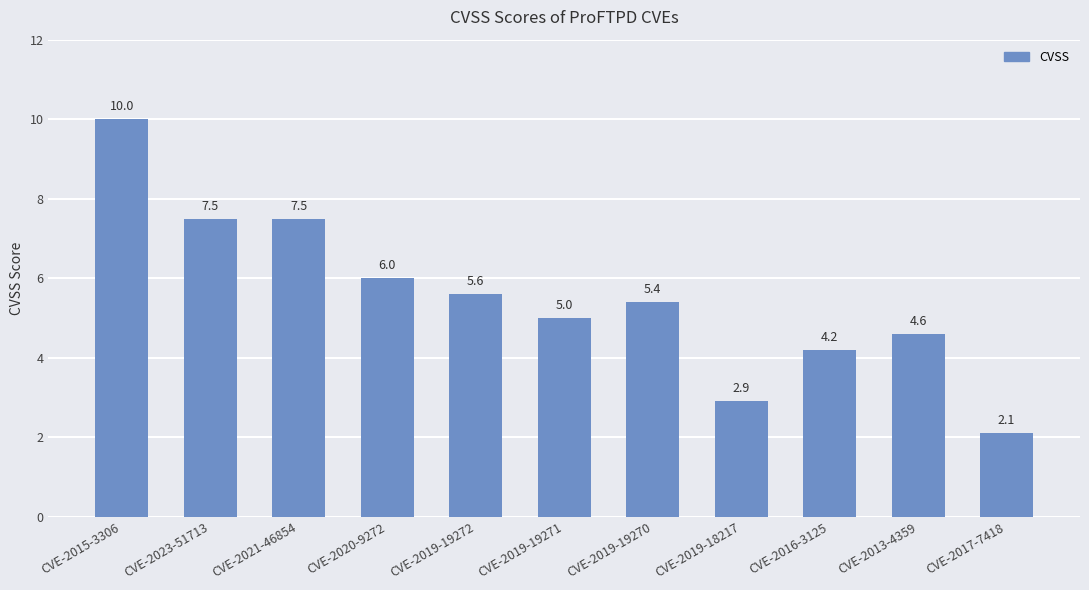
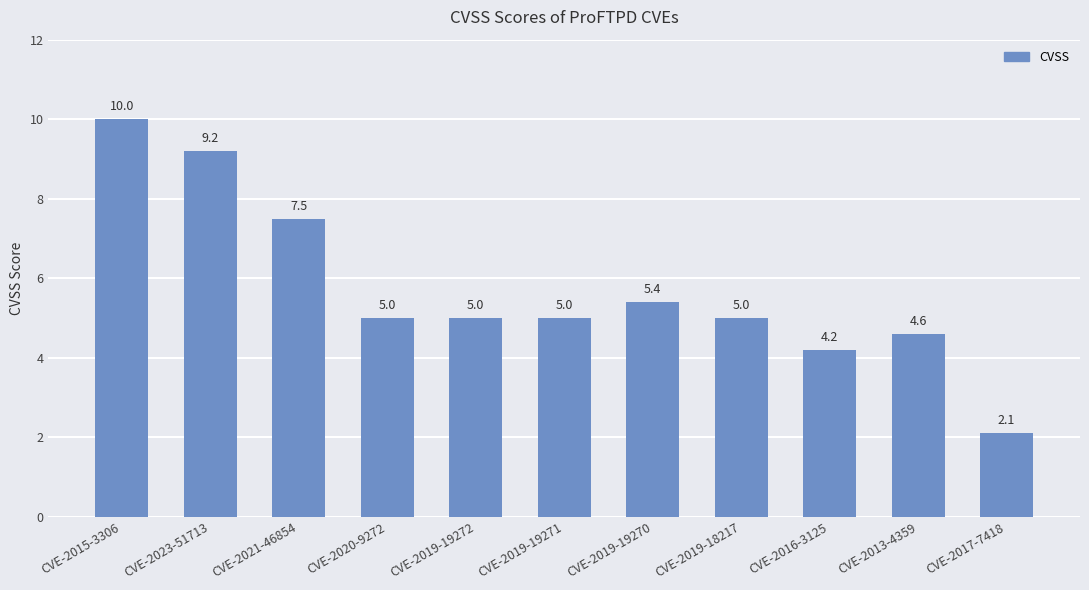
CVE-2023-51713: 7.5 -> 9.2
CVE-2020-9272: 6.0 -> 5.0
CVE-2019-19272: 5.6 -> 5.0
CVE-2019-18217: 2.9 -> 5.0
